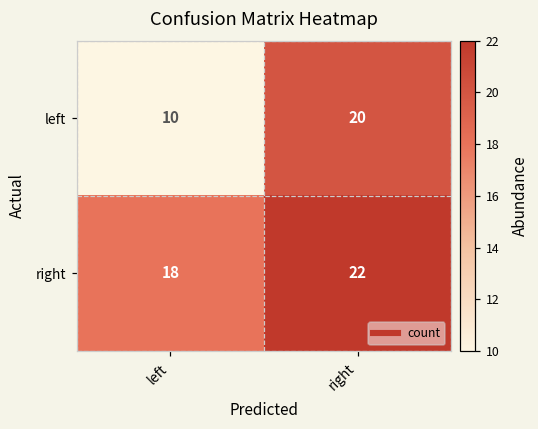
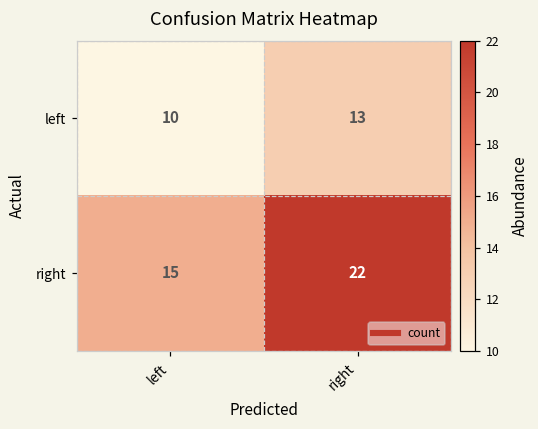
left, right: 20 -> 13
right, left: 18 -> 15
